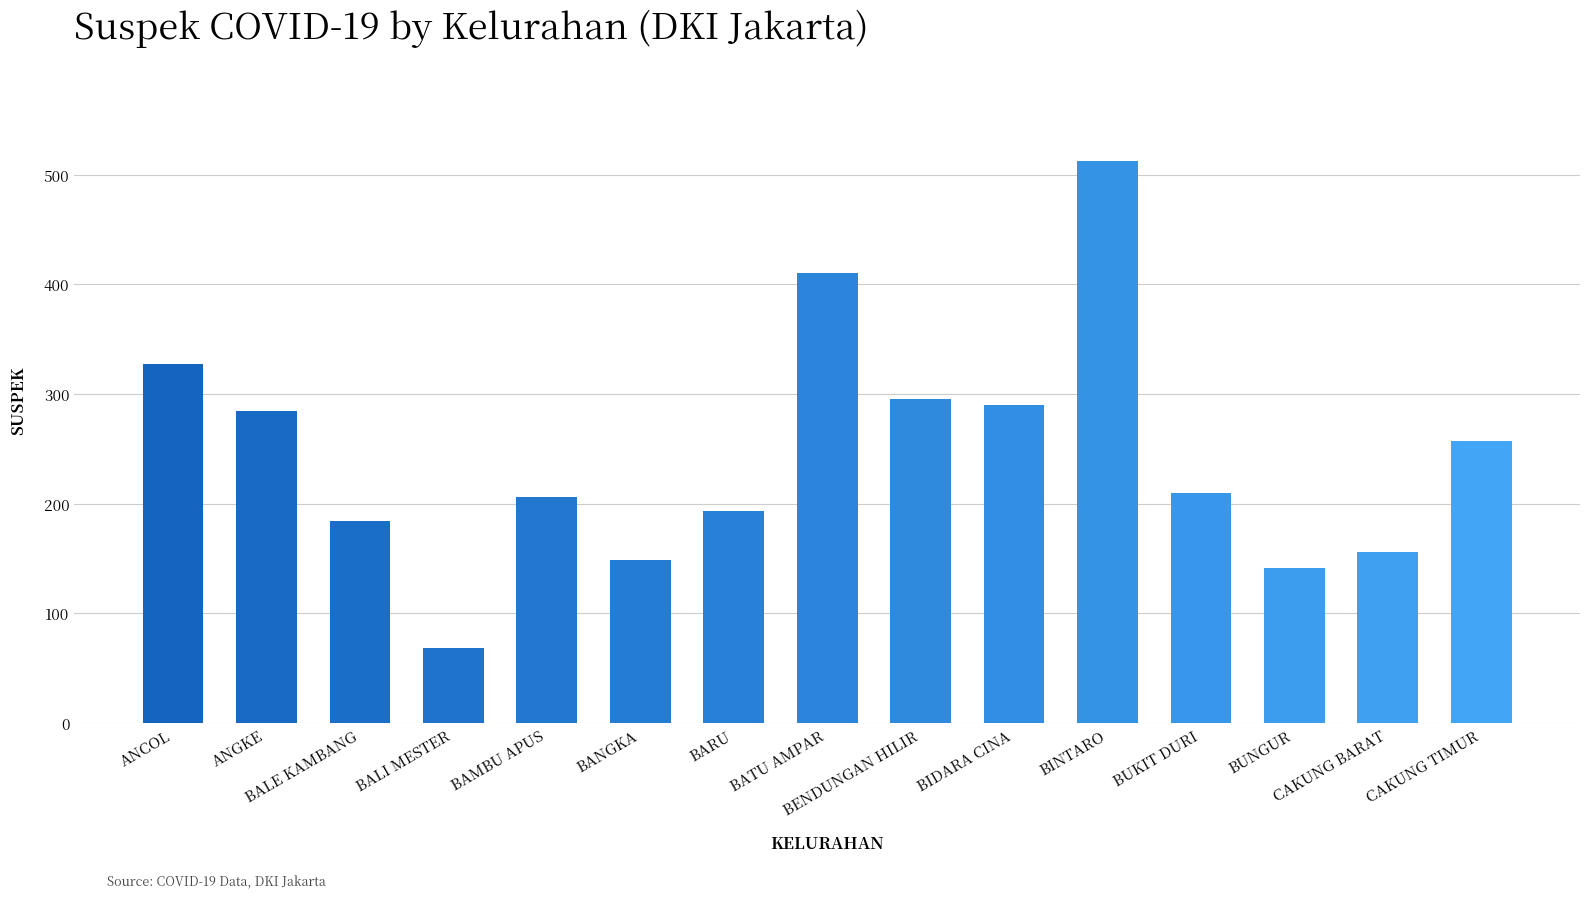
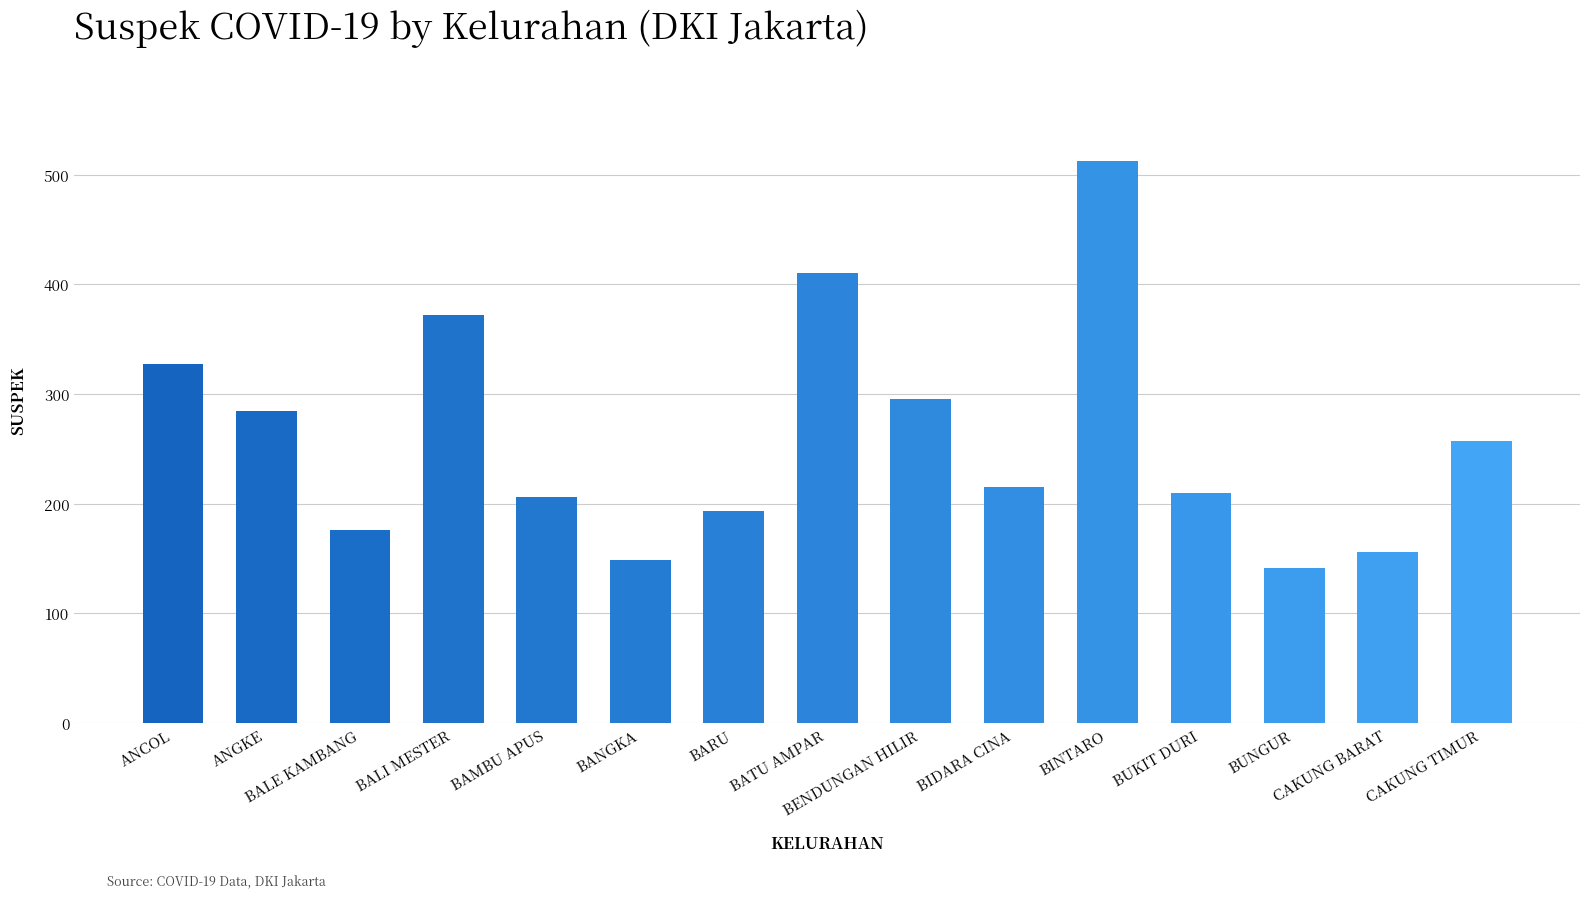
BALE KAMBANG: 184 -> 176
BALI MESTER: 68 -> 372
BIDARA CINA: 290 -> 215
